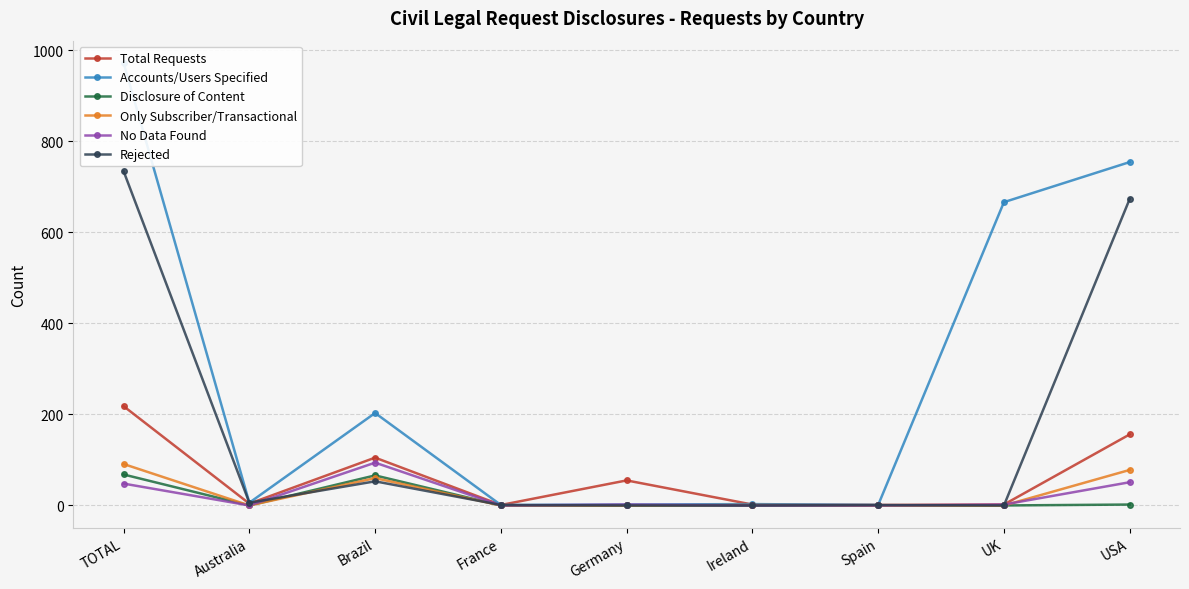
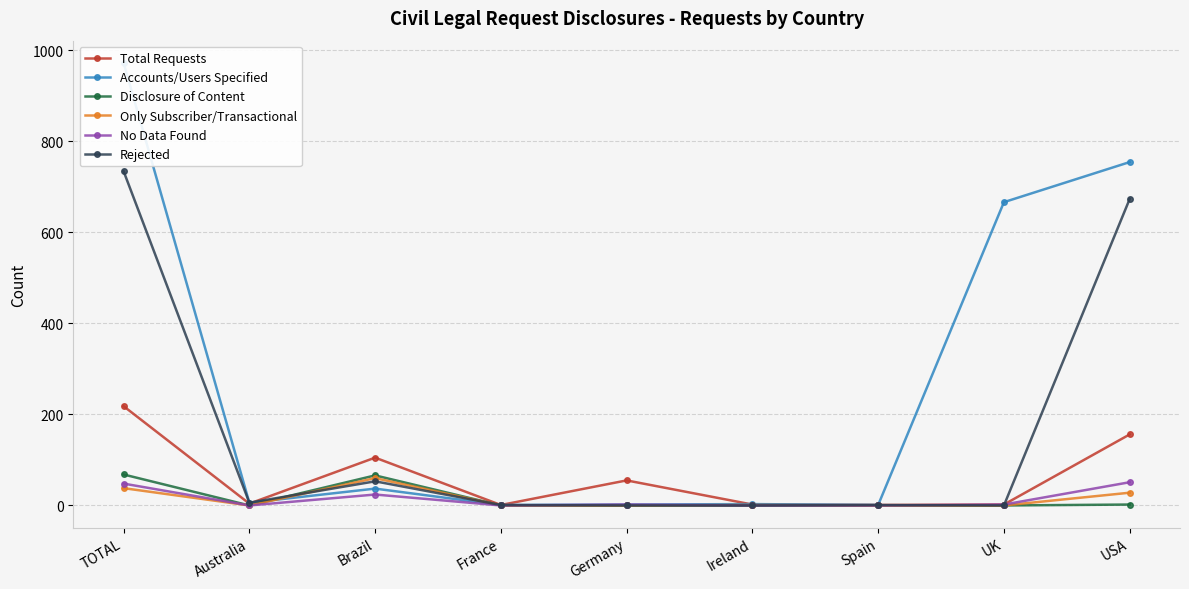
Only Subscriber/Transactional, TOTAL: 90 -> 40
Accounts/Users Specified, Brazil: 200 -> 40
No Data Found, Brazil: 90 -> 20
Only Subscriber/Transactional, USA: 80 -> 30
